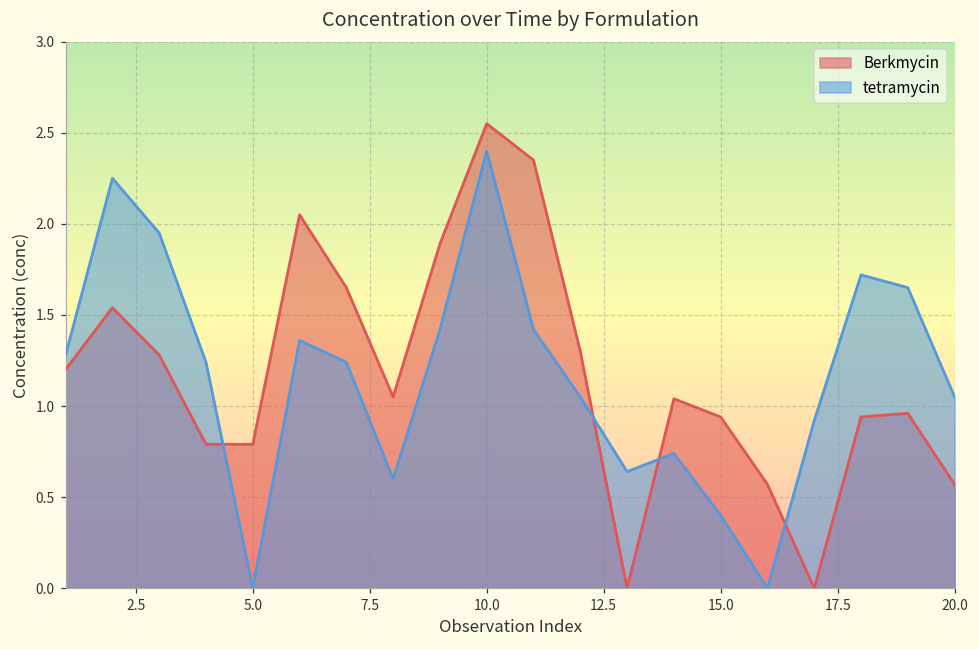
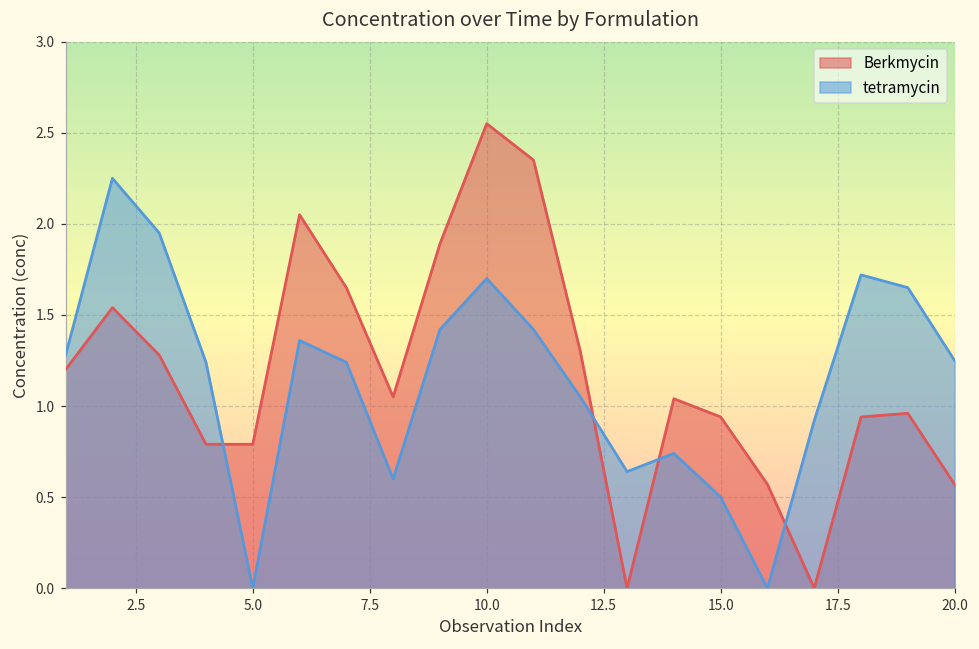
tetramycin, 10.0: 2.4 -> 1.7
tetramycin, 15.0: 0.4 -> 0.5
tetramycin, 20.0: 1.05 -> 1.25
